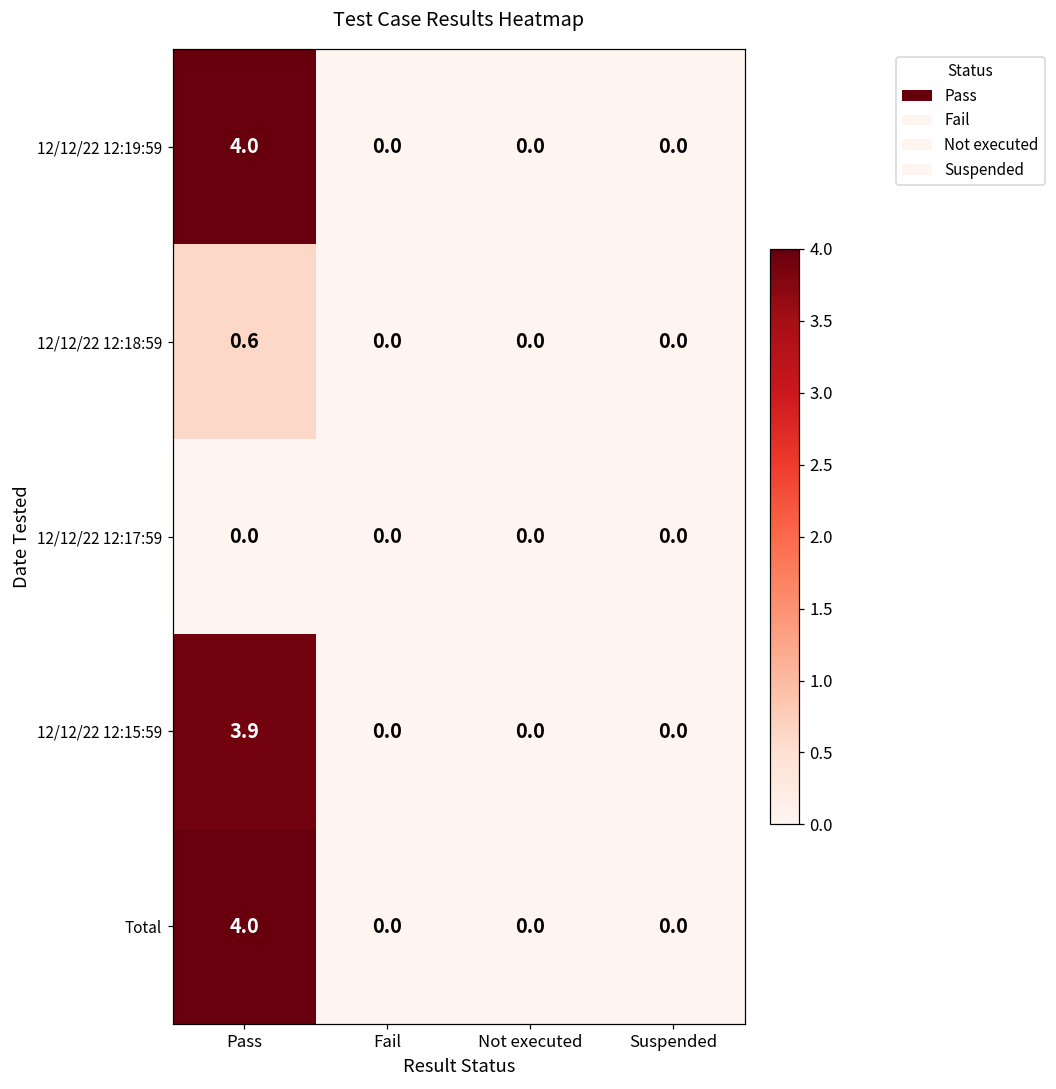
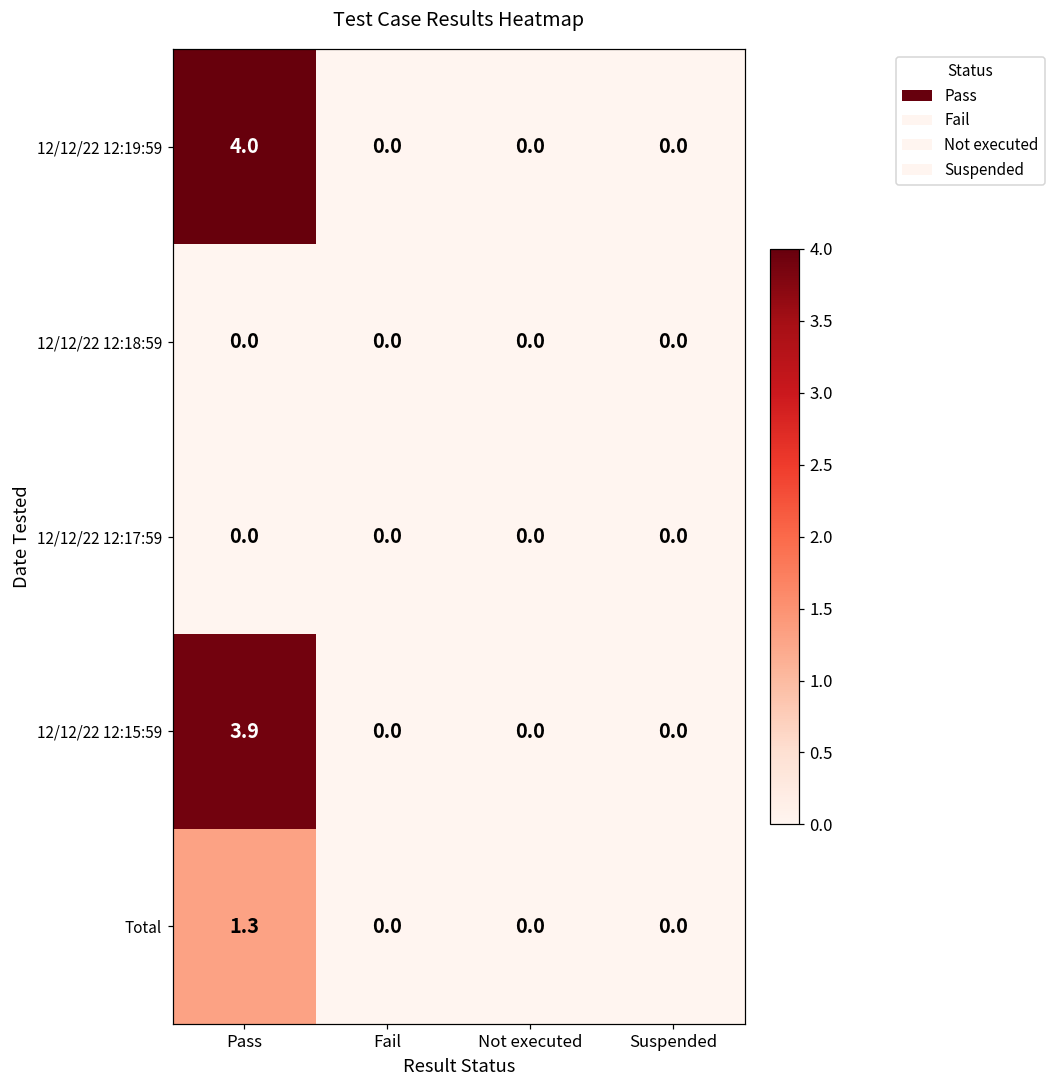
12/12/22 12:18:59, Pass: 0.6 -> 0.0
Total, Pass: 4.0 -> 1.3
